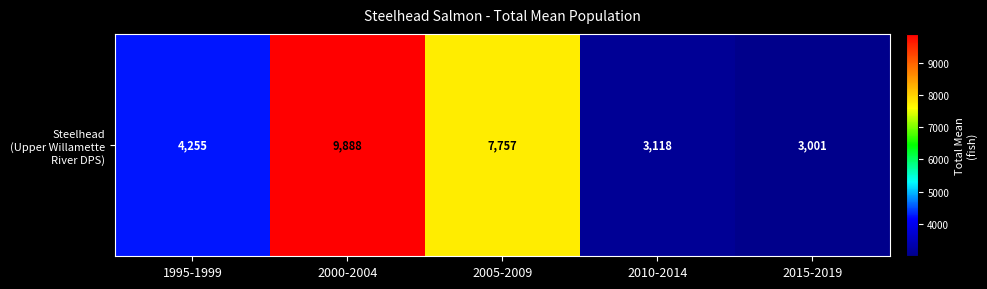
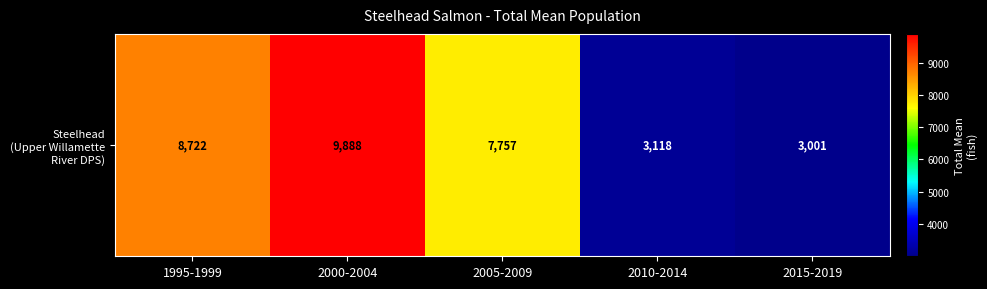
Steelhead (Upper Willamette River DPS), 1995-1999: 4,255 -> 8,722
